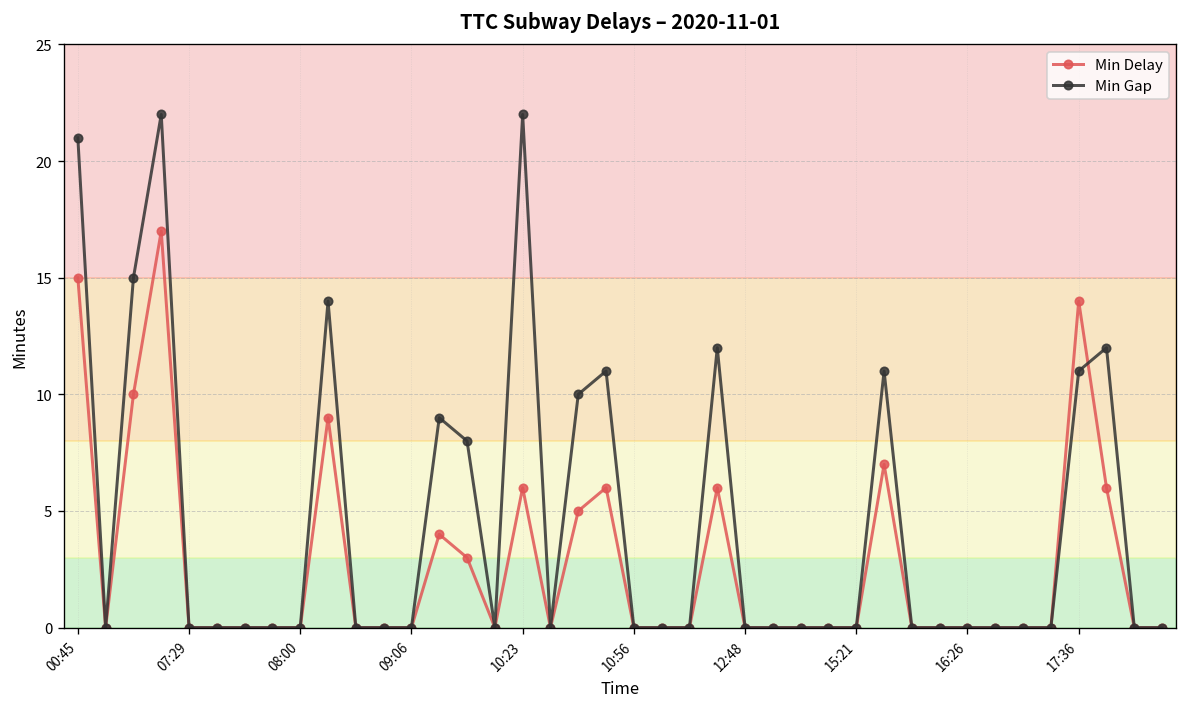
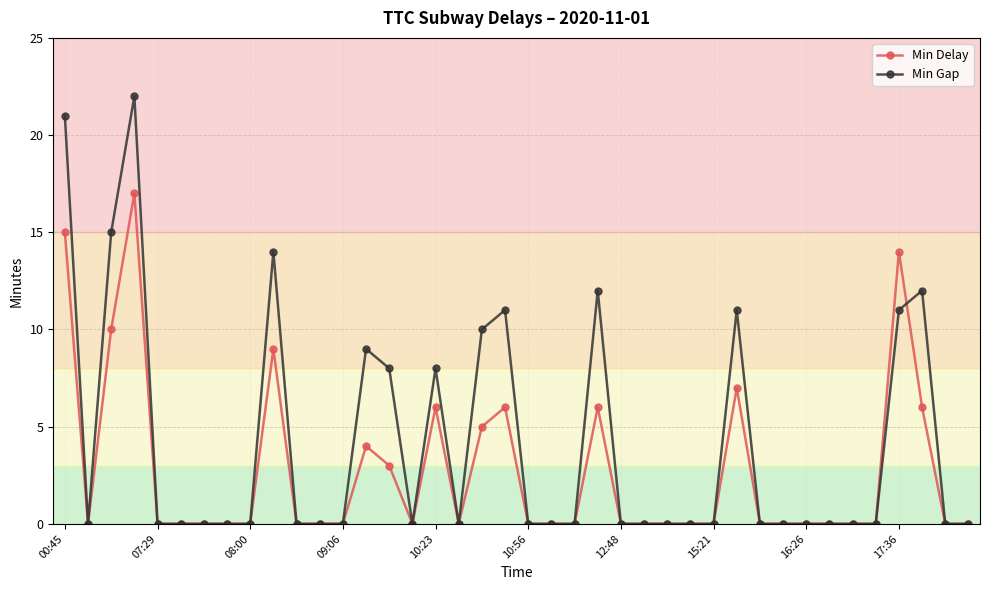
Min Gap, 10:23: 22 -> 8
